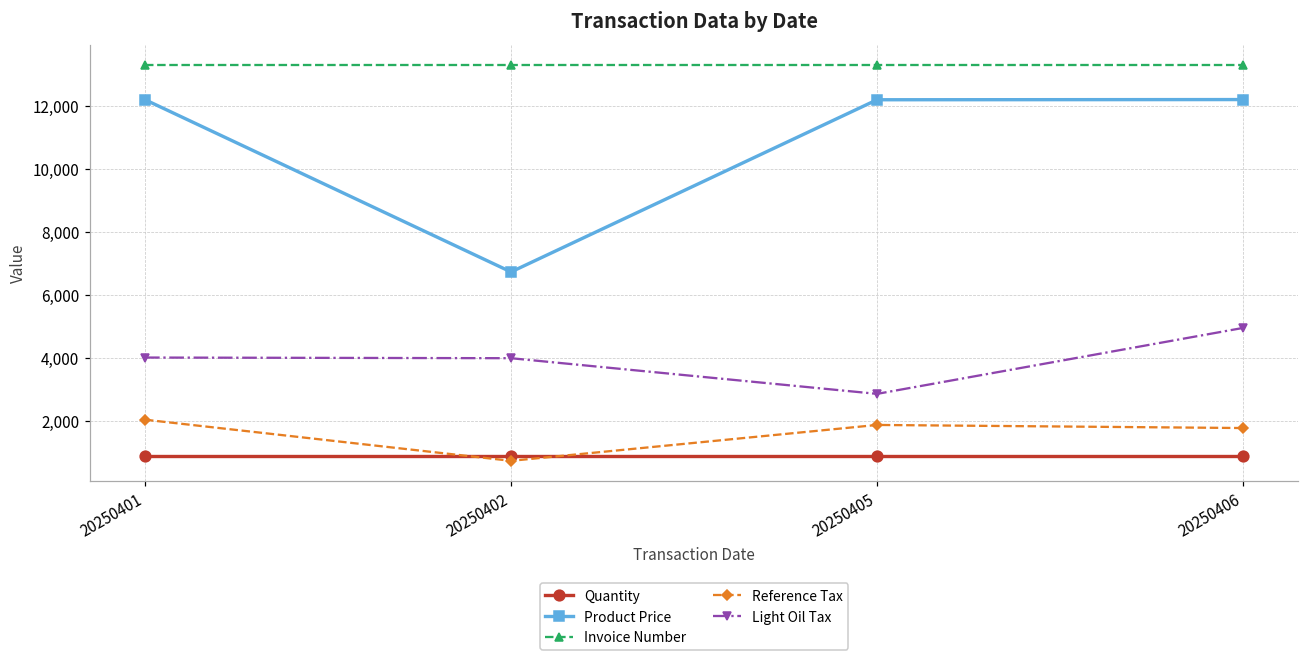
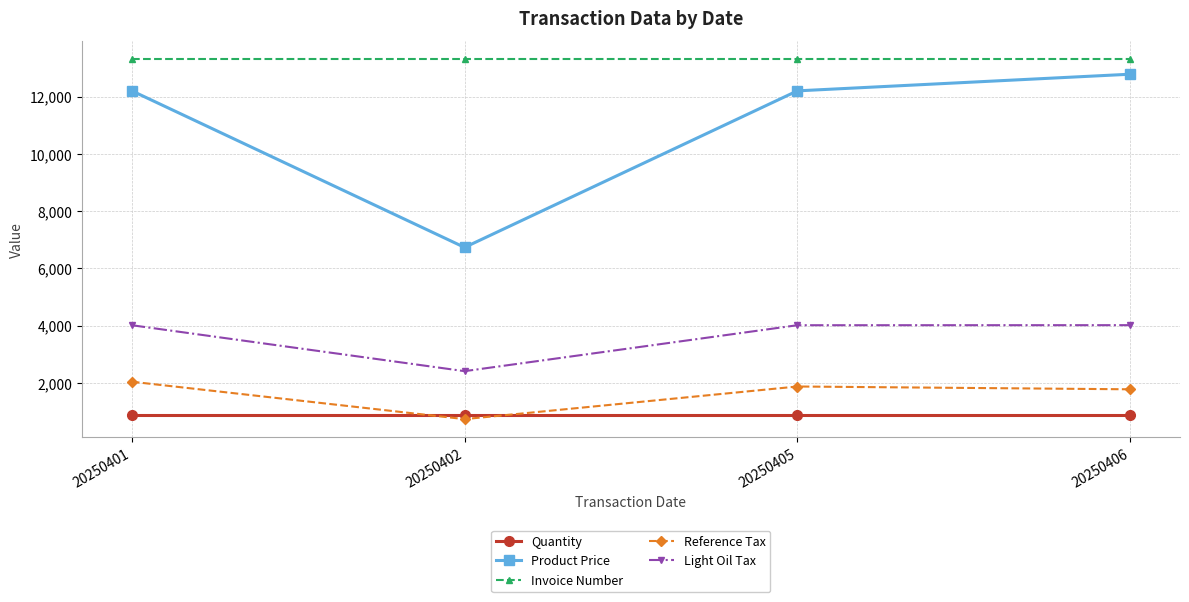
Light Oil Tax, 20250402: 4,000 -> 2,400
Light Oil Tax, 20250405: 2,900 -> 4,000
Product Price, 20250406: 12,200 -> 12,800
Light Oil Tax, 20250406: 5,000 -> 4,000
